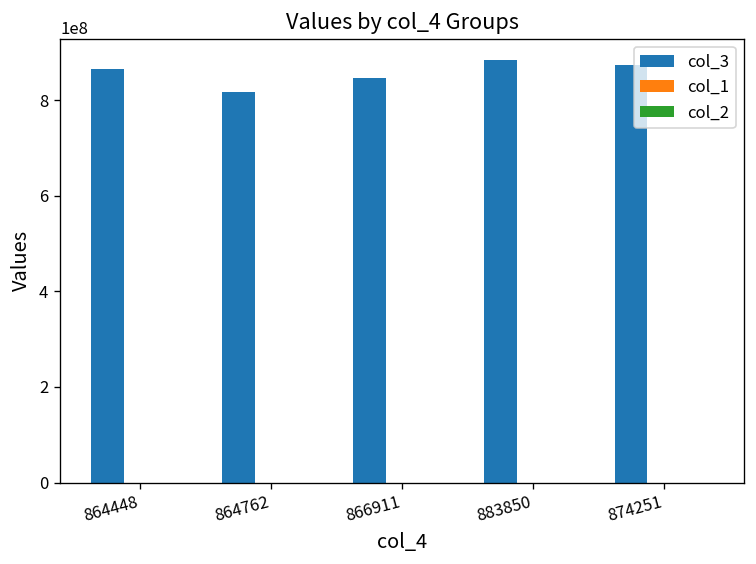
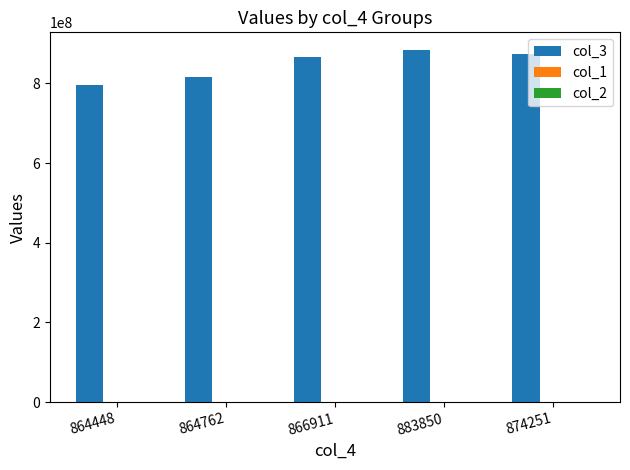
col_3, 864448: 860000000 -> 800000000
col_3, 866911: 850000000 -> 870000000
